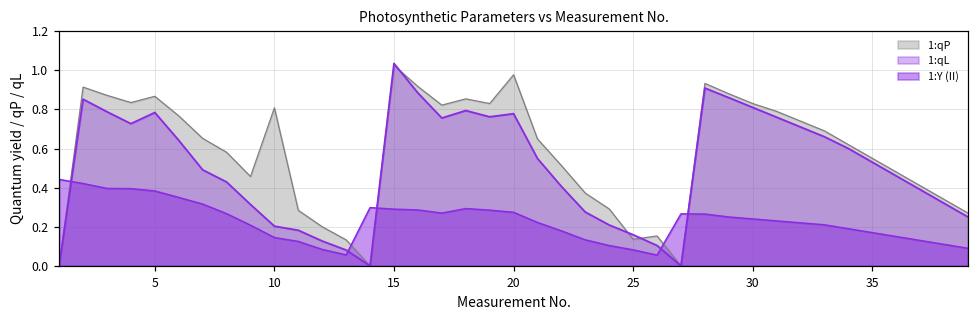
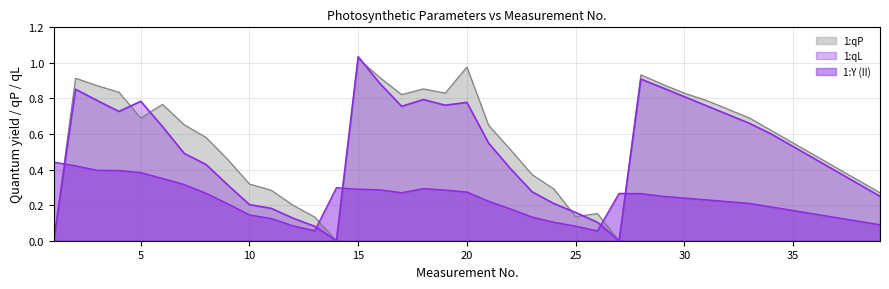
1:qP, 5: 0.87 -> 0.69
1:qP, 10: 0.81 -> 0.32
